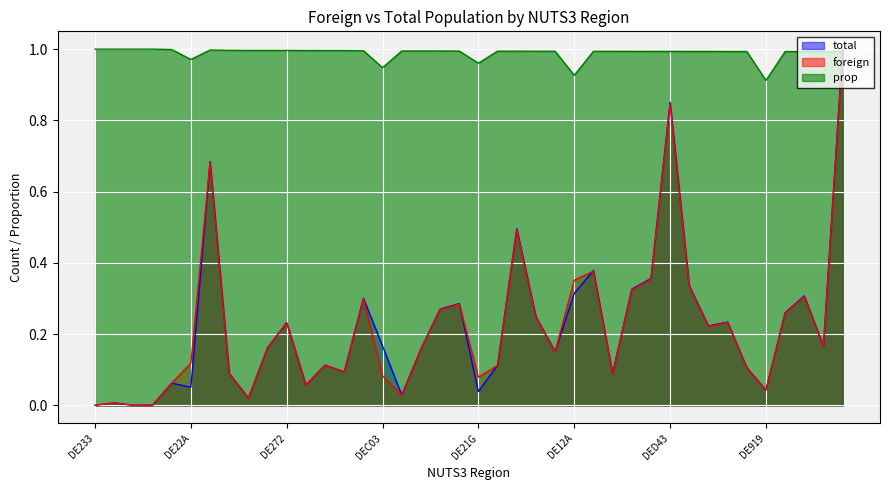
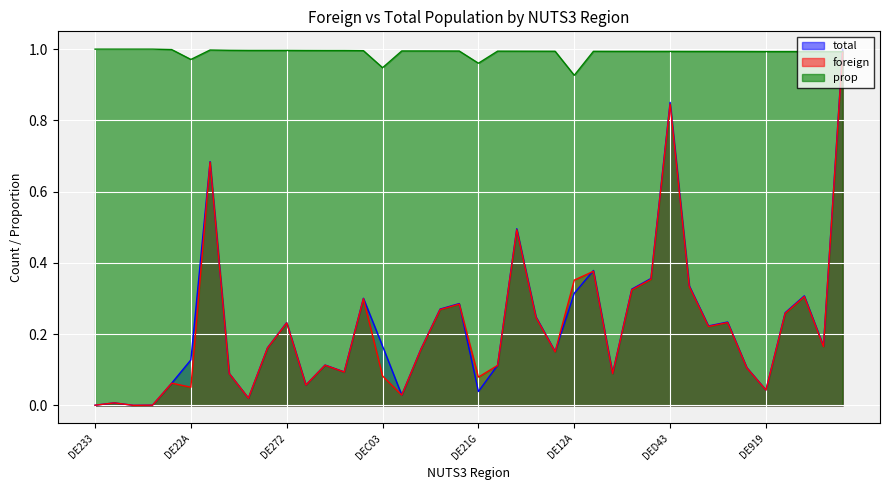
total, DE22A: 0.05 -> 0.13
foreign, DE22A: 0.12 -> 0.05
prop, DE919: 0.91 -> 0.99
